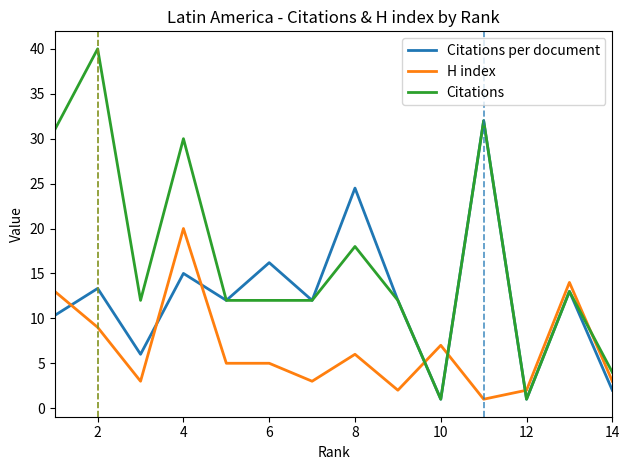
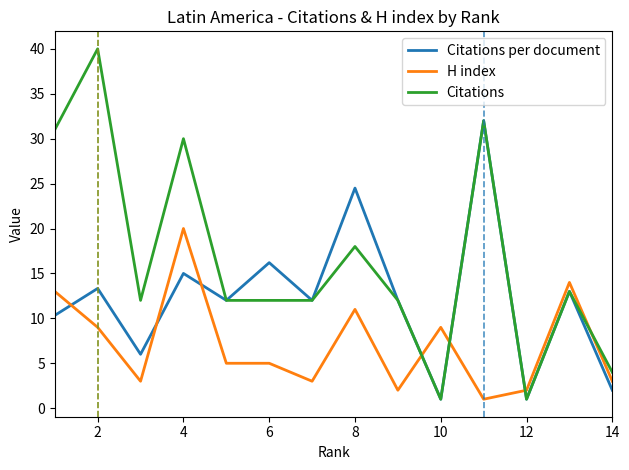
H index, 8: 6 -> 11
H index, 10: 7 -> 9
